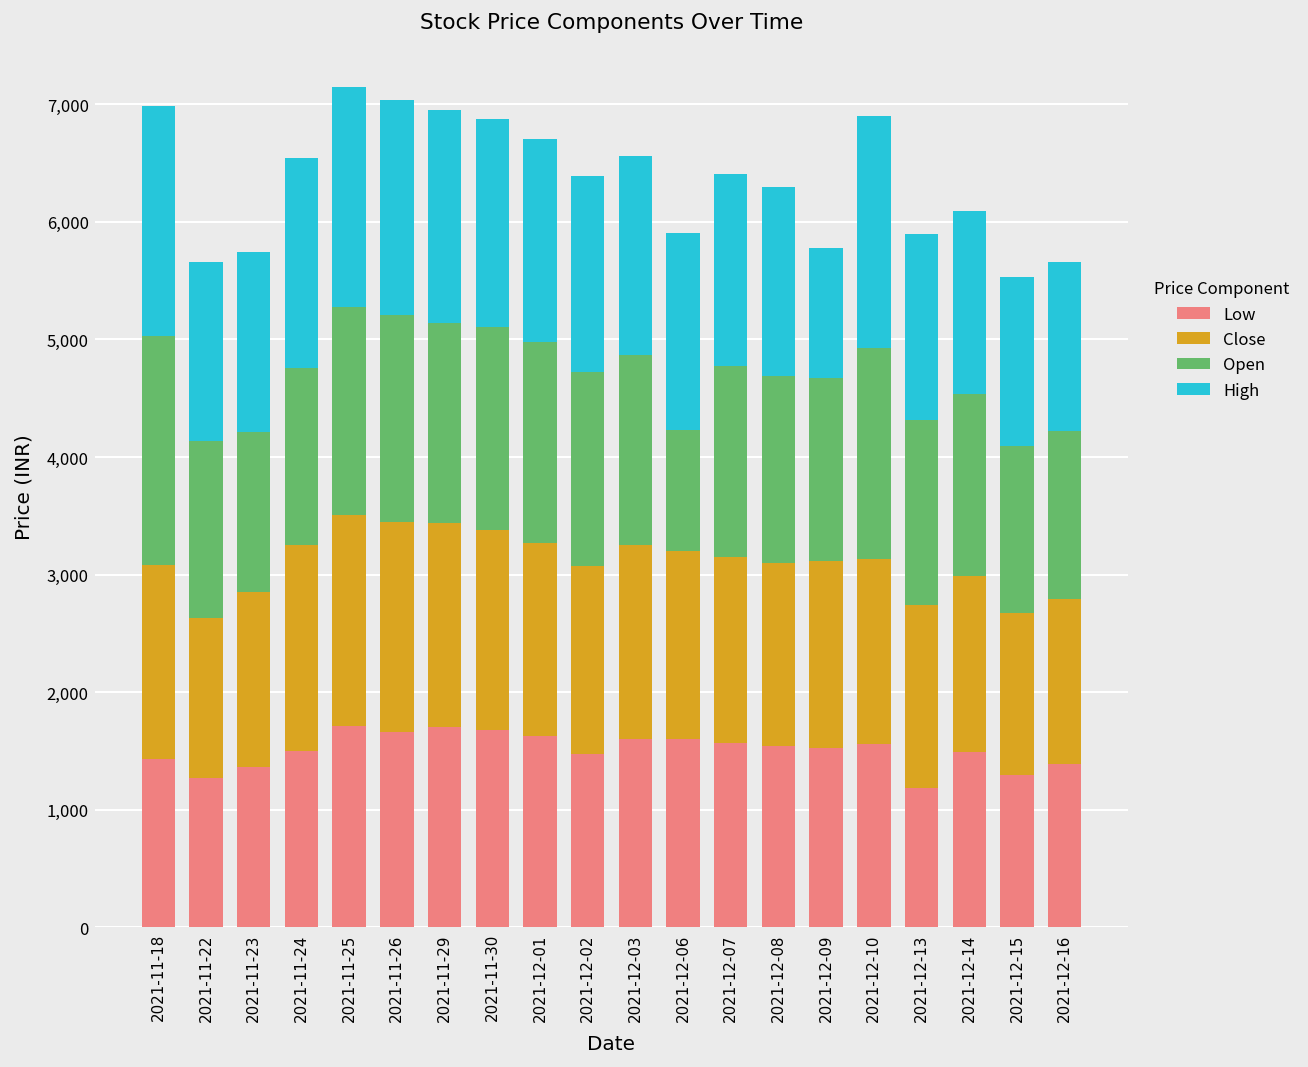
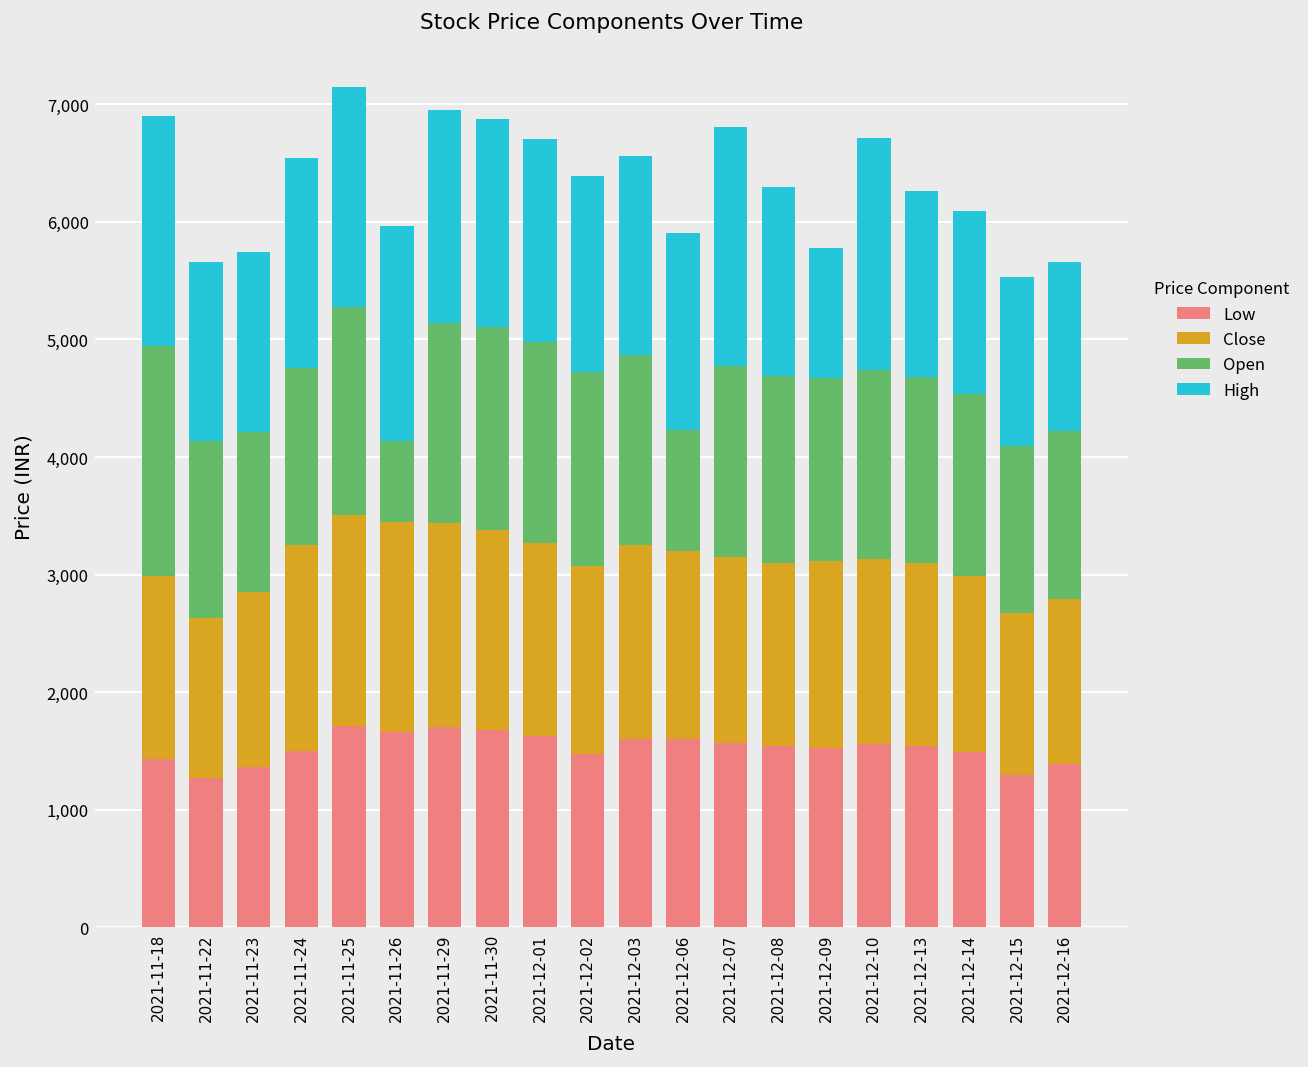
Close, 2021-11-18: 1,650 -> 1,560
Open, 2021-11-26: 1,800 -> 700
High, 2021-12-07: 1,600 -> 2,000
Open, 2021-12-10: 1,800 -> 1,600
Low, 2021-12-13: 1,200 -> 1,500
